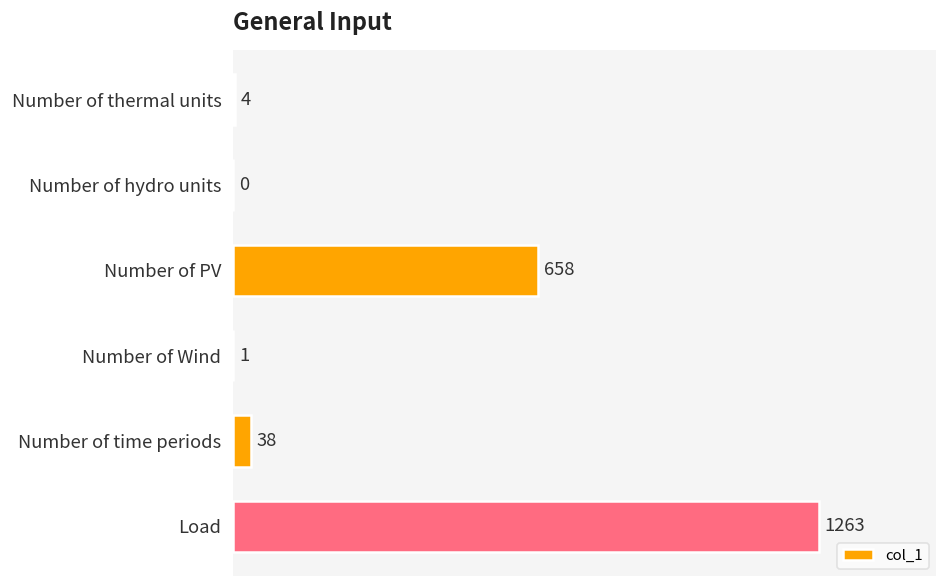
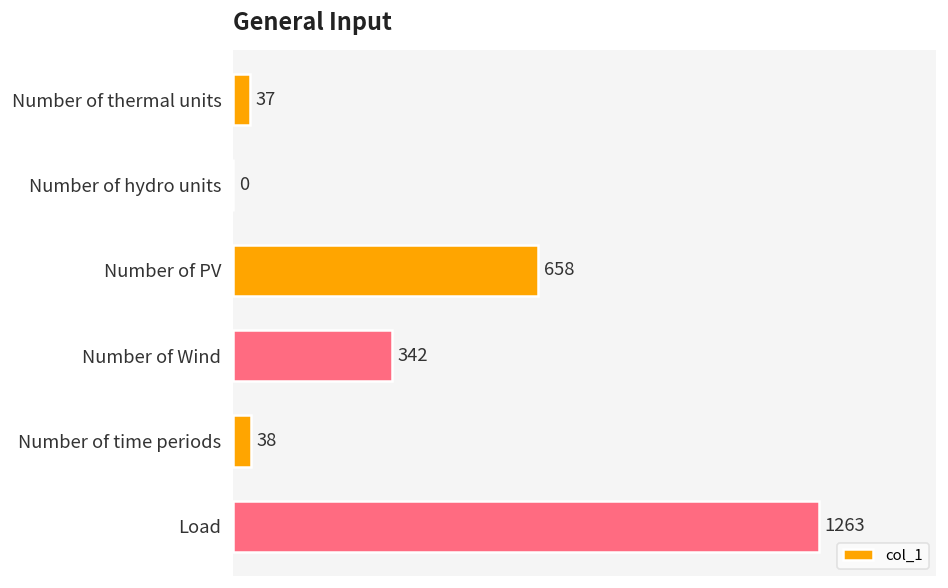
Number of thermal units: 4 -> 37
Number of Wind: 1 -> 342
